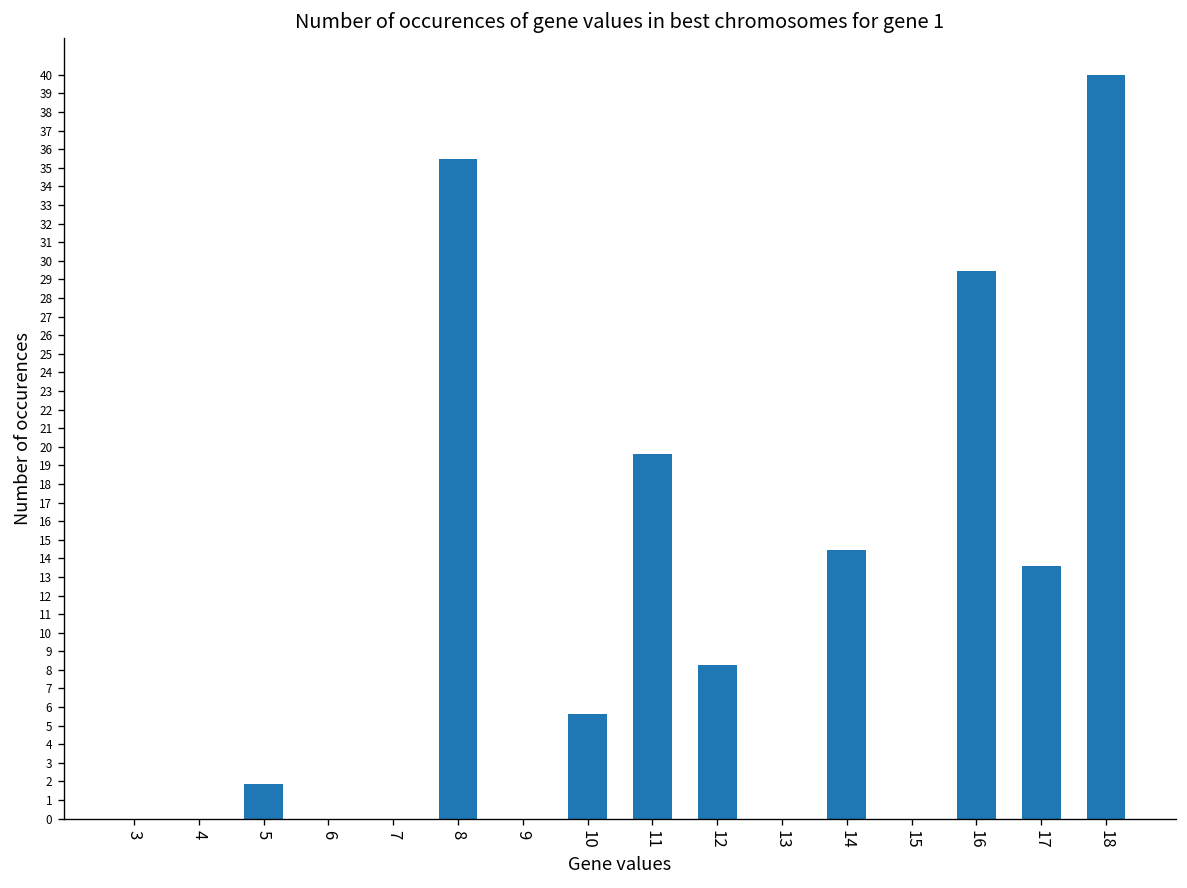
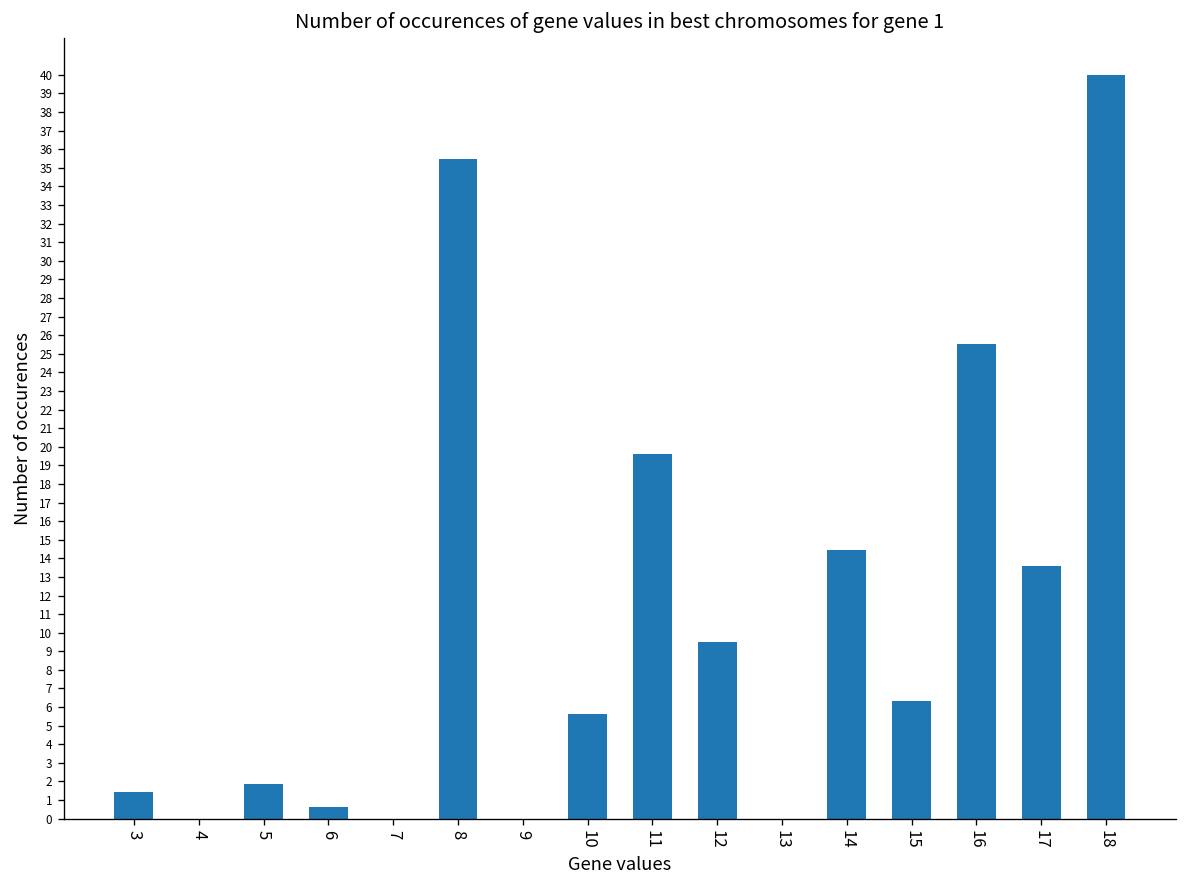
3: 0.0 -> 1.4
6: 0.0 -> 0.6
12: 8.2 -> 9.5
15: 0.0 -> 6.3
16: 29.5 -> 25.5
